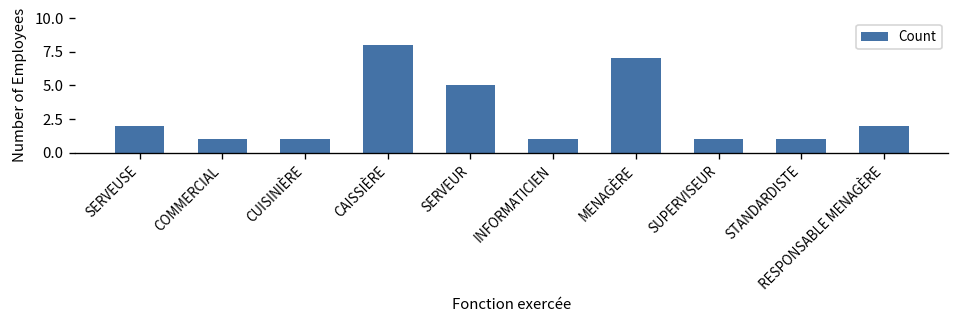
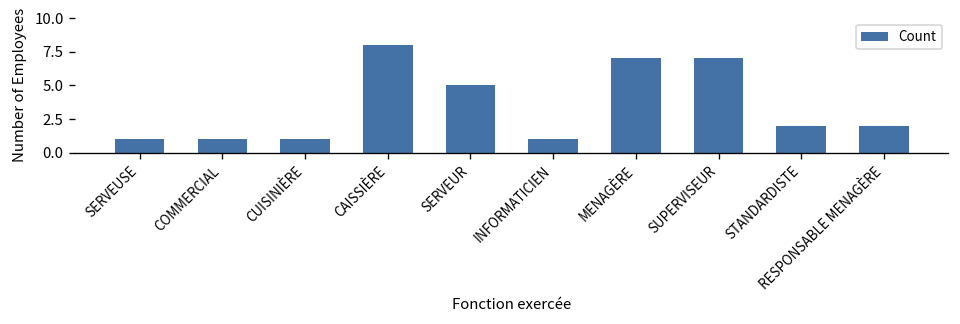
SERVEUSE: 2 -> 1
SUPERVISEUR: 1 -> 7
STANDARDISTE: 1 -> 2
